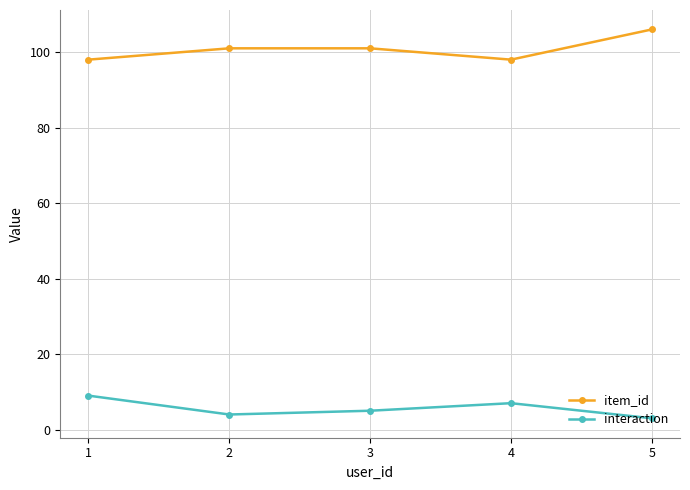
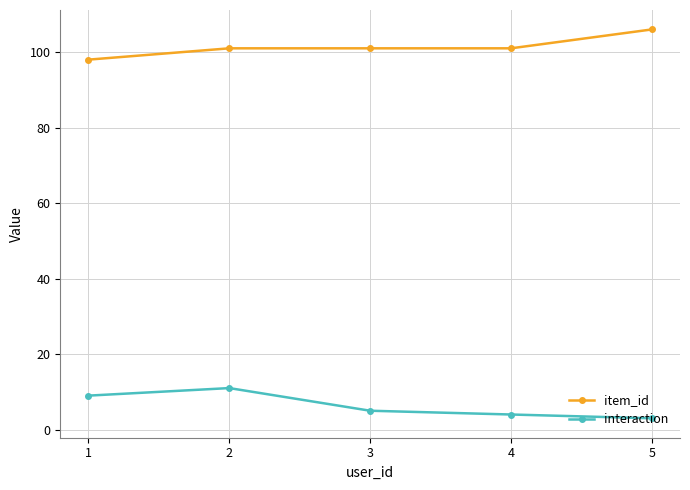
interaction, 2: 4 -> 11
item_id, 4: 98 -> 101
interaction, 4: 7 -> 4
